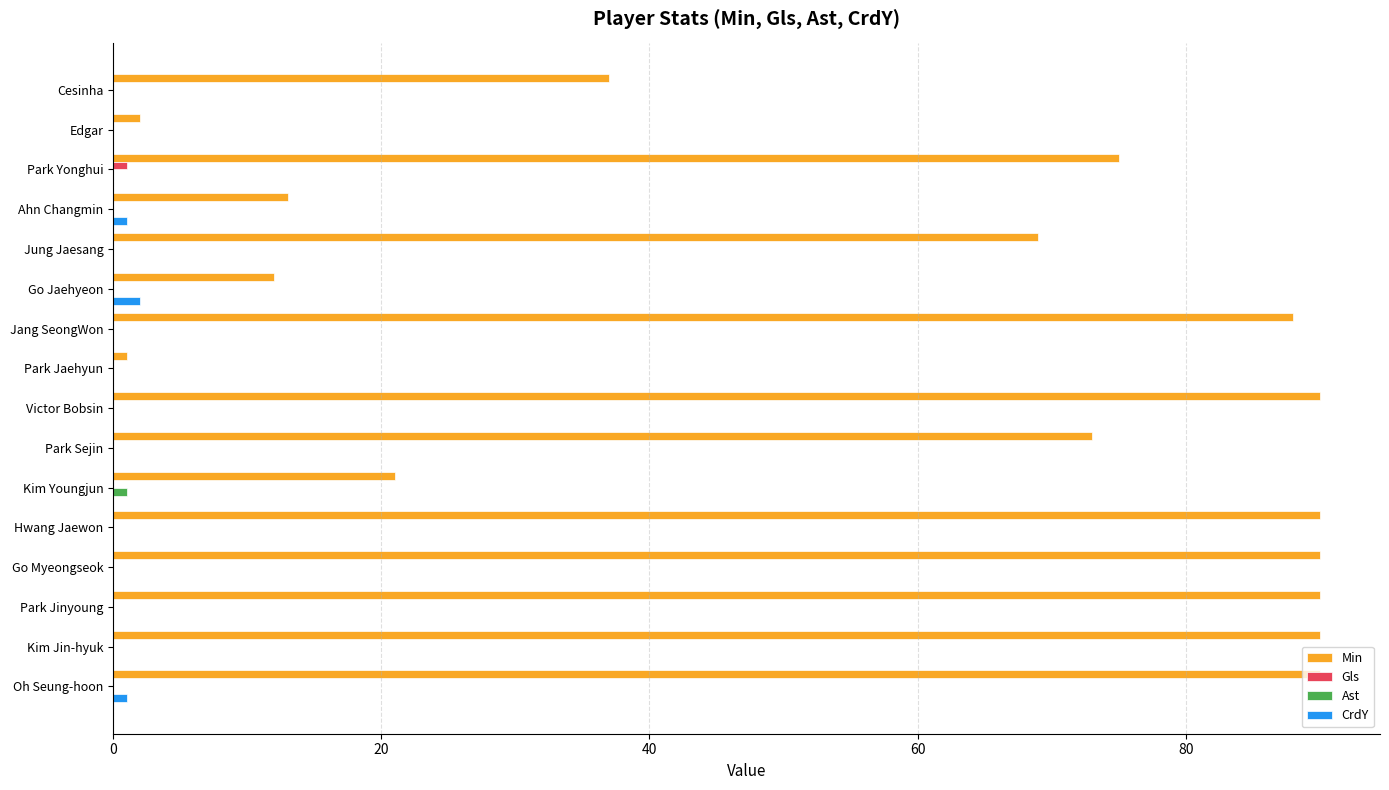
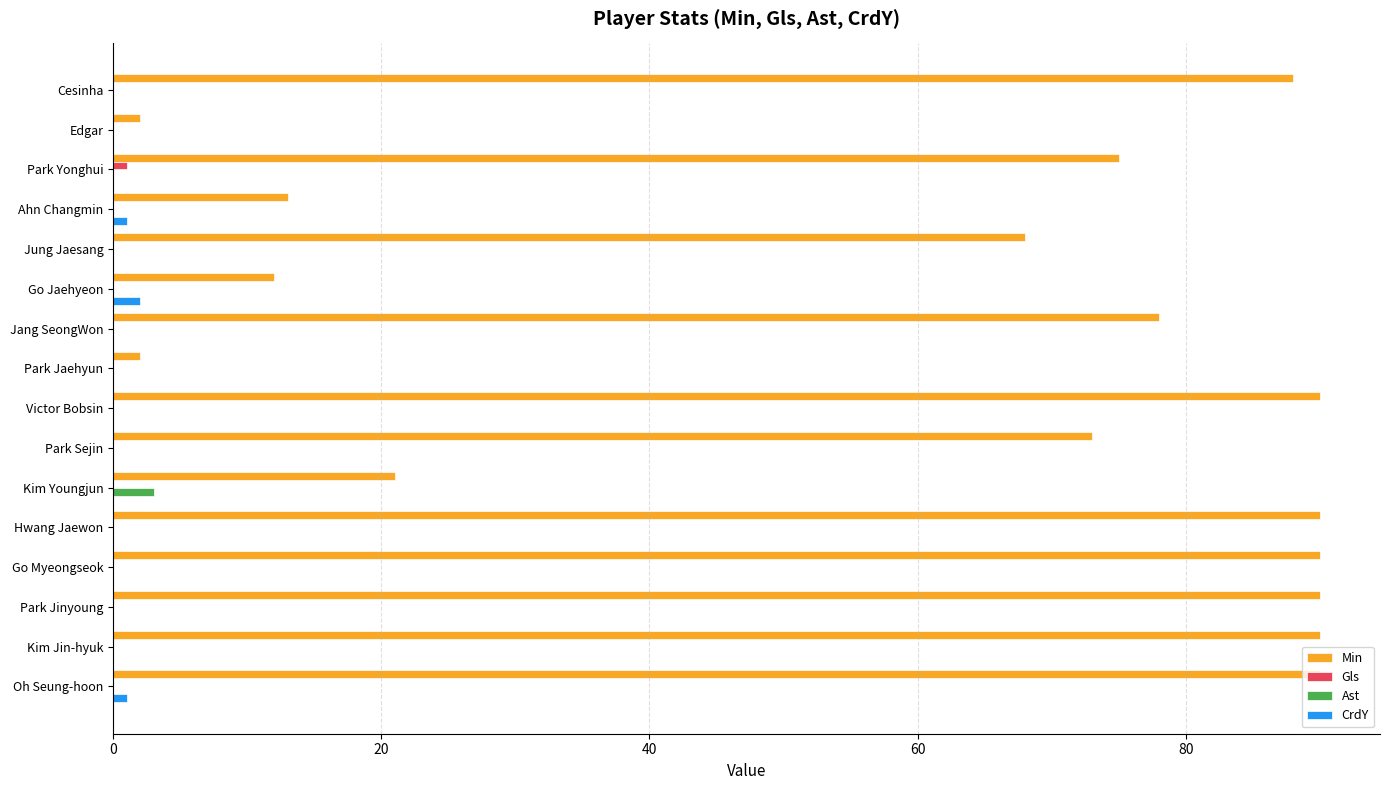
Min, Cesinha: 37 -> 88
Min, Jung Jaesang: 69 -> 68
Min, Jang SeongWon: 88 -> 78
Min, Park Jaehyun: 1 -> 2
Ast, Kim Youngjun: 1 -> 3
